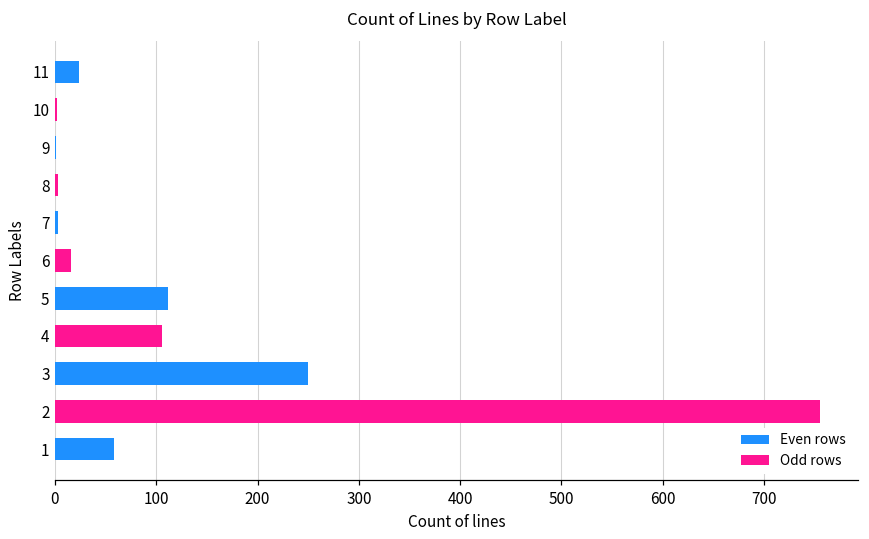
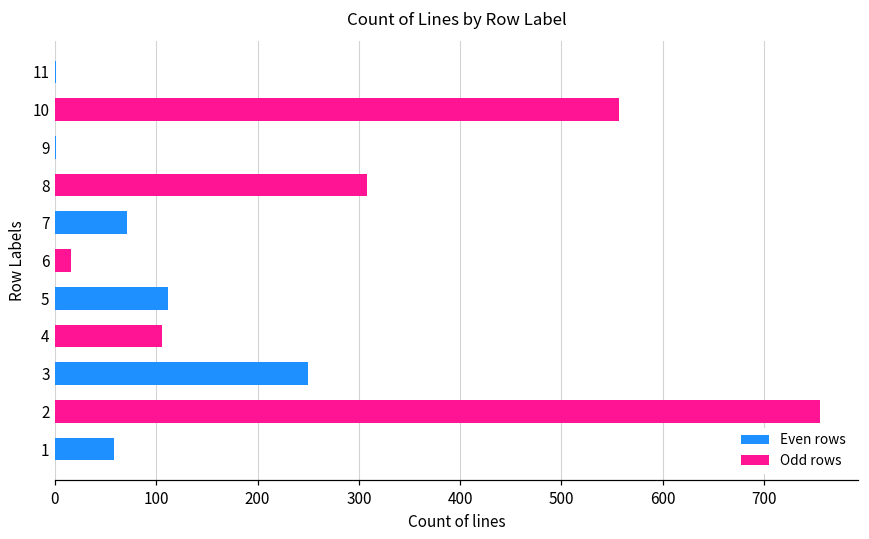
11: 20 -> 0
10: 0 -> 560
8: 0 -> 310
7: 0 -> 70
